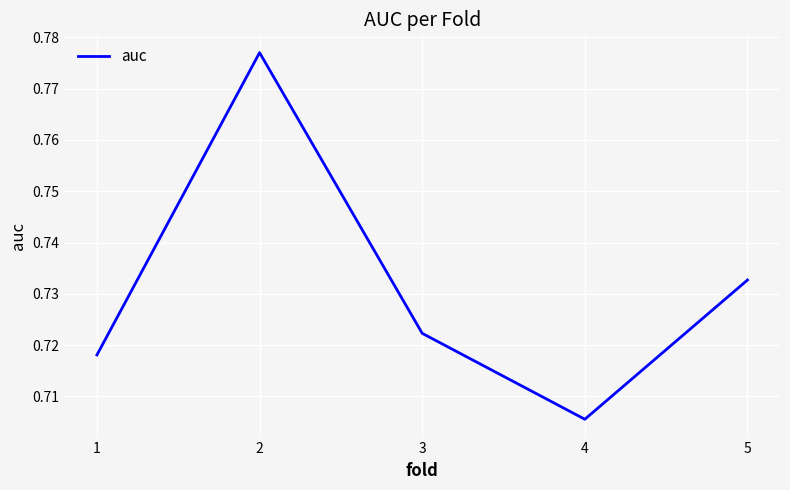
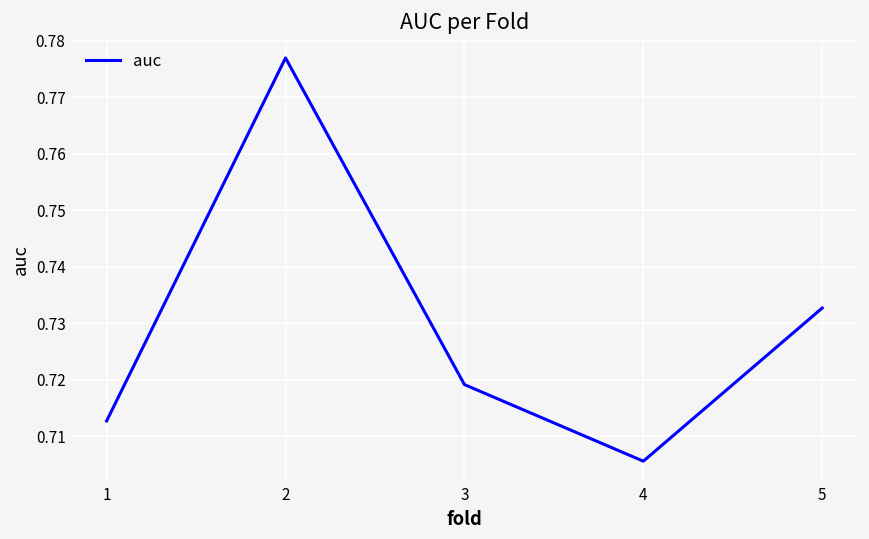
1: 0.718 -> 0.713
3: 0.722 -> 0.719
